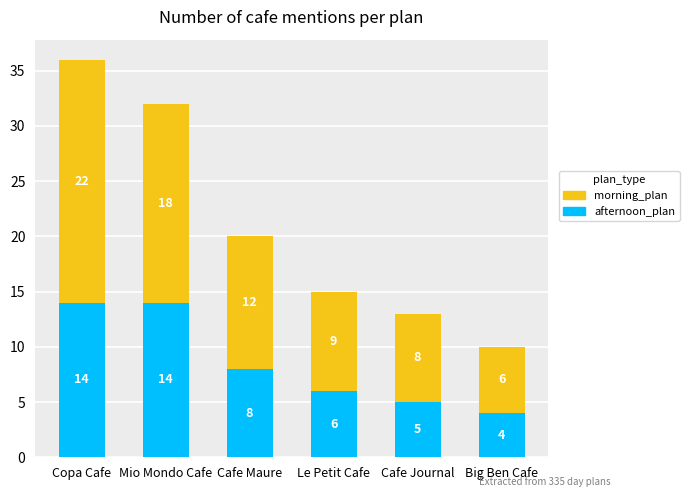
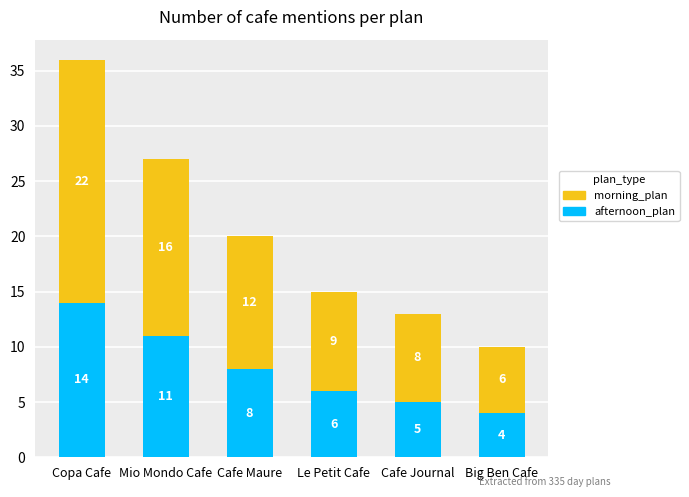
afternoon_plan, Mio Mondo Cafe: 14 -> 11
morning_plan, Mio Mondo Cafe: 18 -> 16
